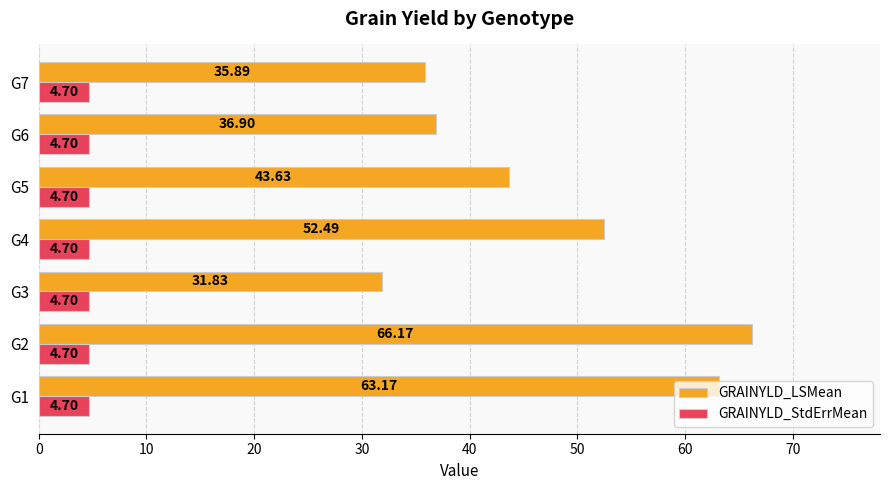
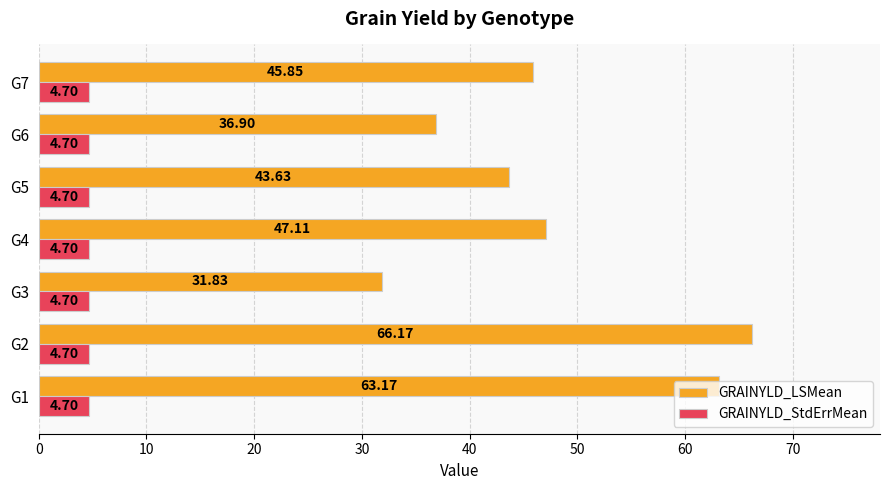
GRAINYLD_LSMean, G7: 35.89 -> 45.85
GRAINYLD_LSMean, G4: 52.49 -> 47.11
